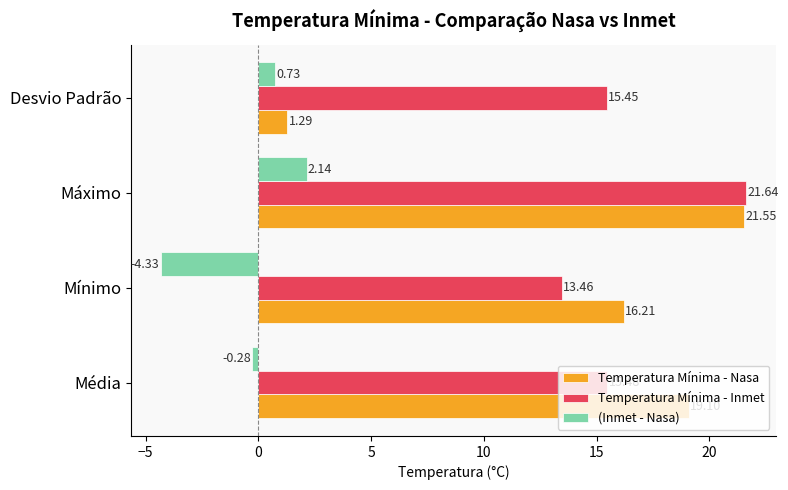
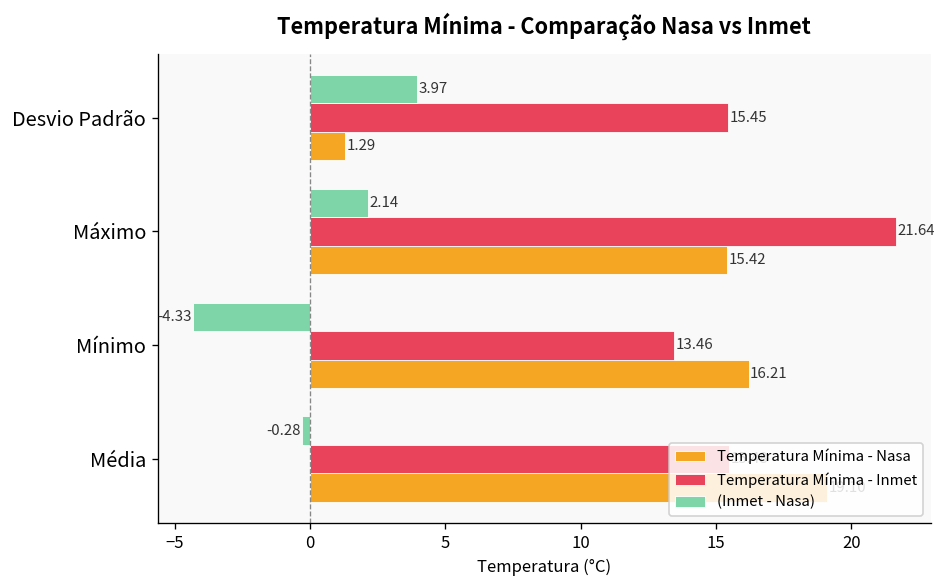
(Inmet - Nasa), Desvio Padrão: 0.73 -> 3.97
Temperatura Mínima - Nasa, Máximo: 21.55 -> 15.42
